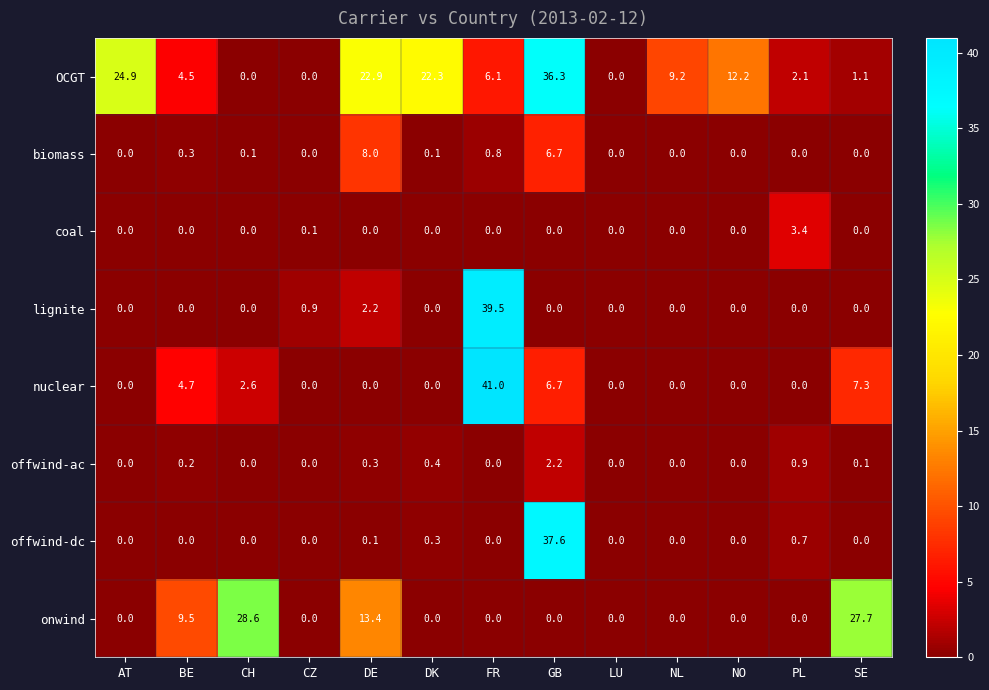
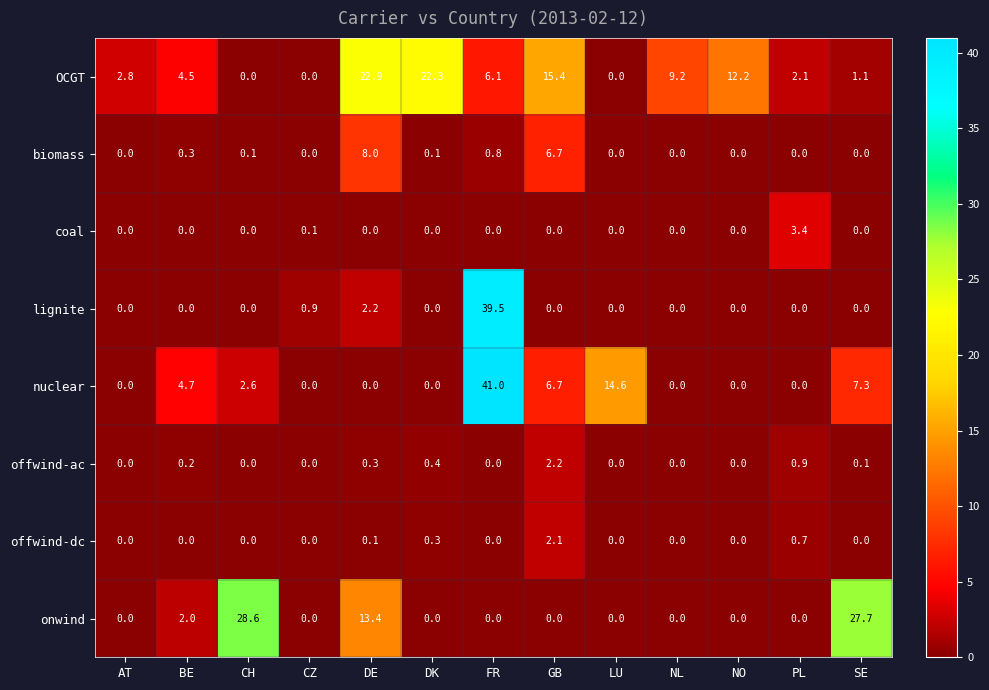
OCGT, AT: 24.9 -> 2.8
OCGT, GB: 36.3 -> 15.4
nuclear, LU: 0.0 -> 14.6
offwind-dc, GB: 37.6 -> 2.1
onwind, BE: 9.5 -> 2.0
